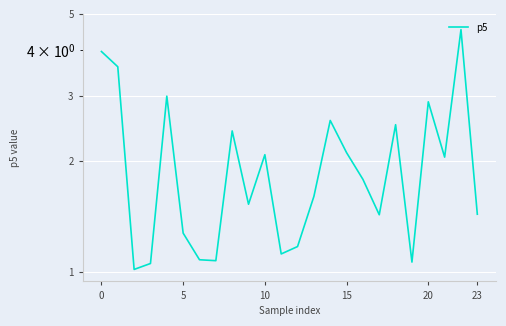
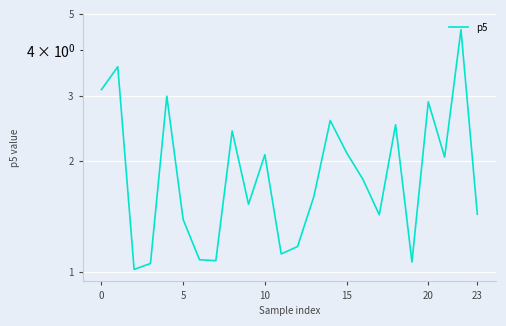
0: 4.0 -> 3.1
5: 1.28 -> 1.39
